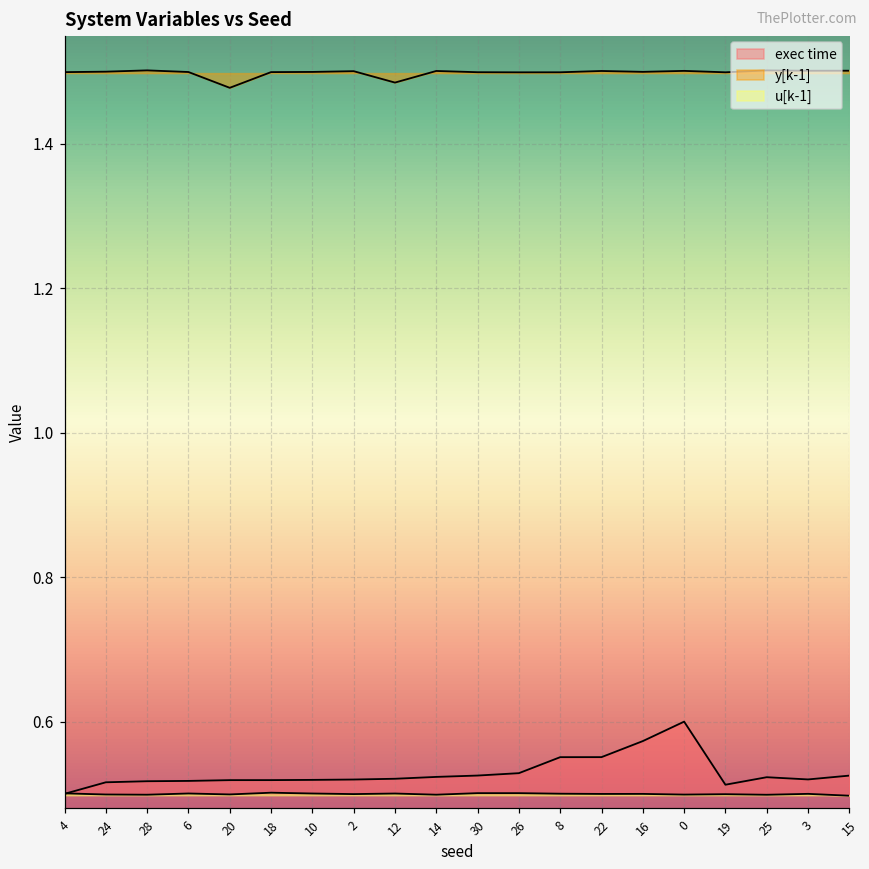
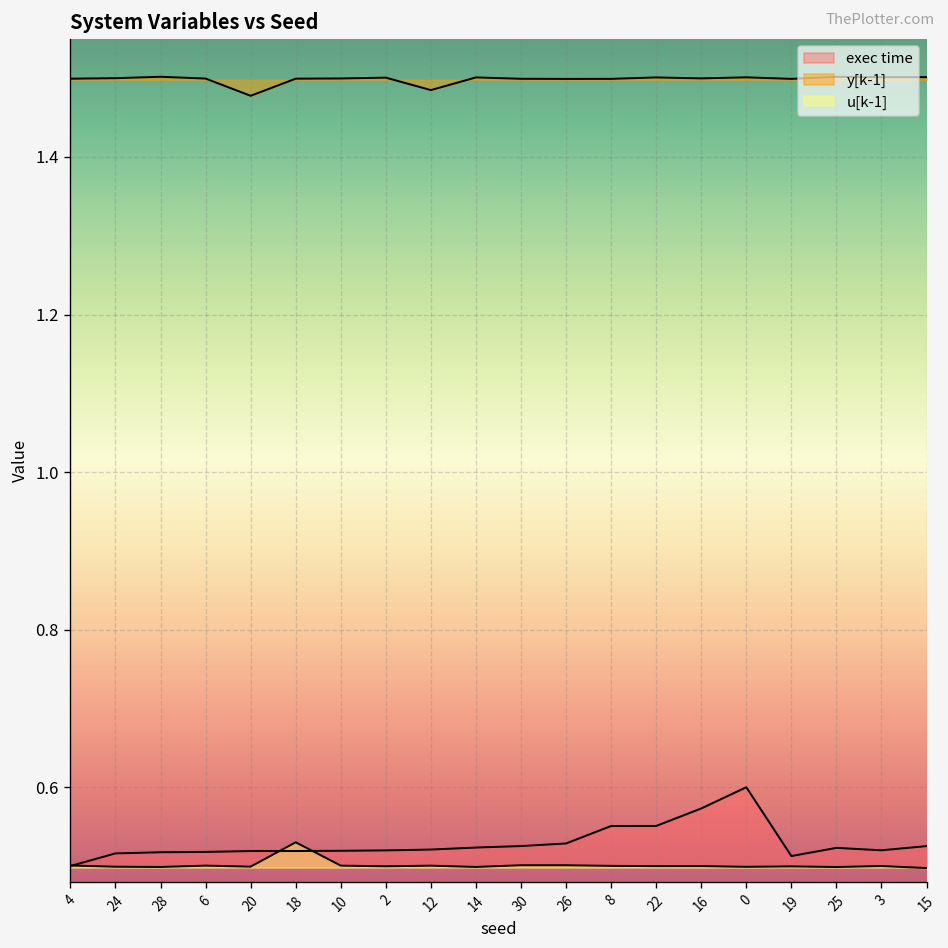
u[k-1], 18: 0.50 -> 0.53
